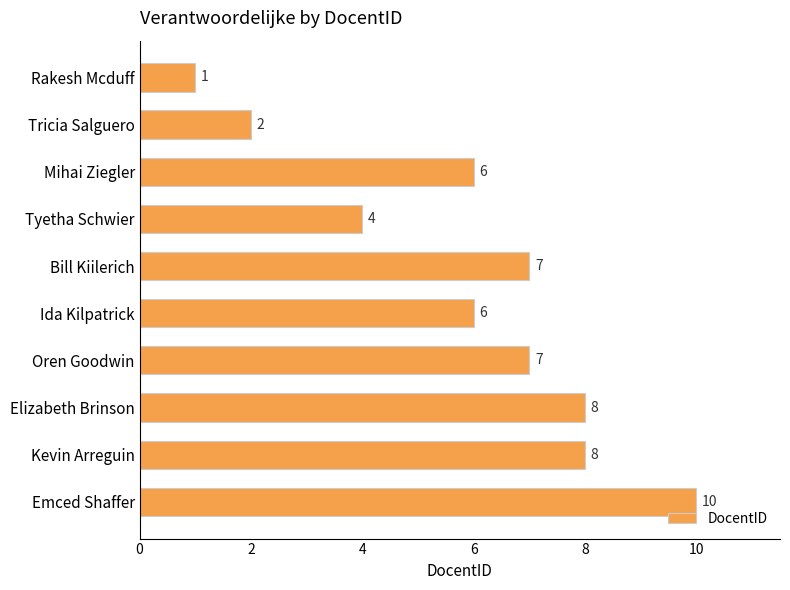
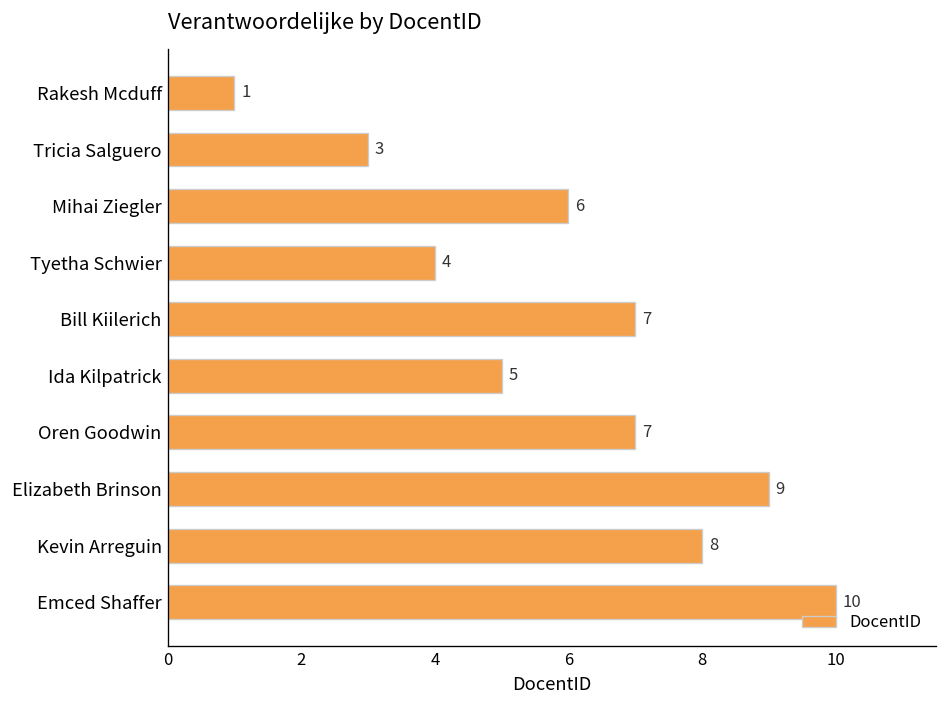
Tricia Salguero: 2 -> 3
Ida Kilpatrick: 6 -> 5
Elizabeth Brinson: 8 -> 9
